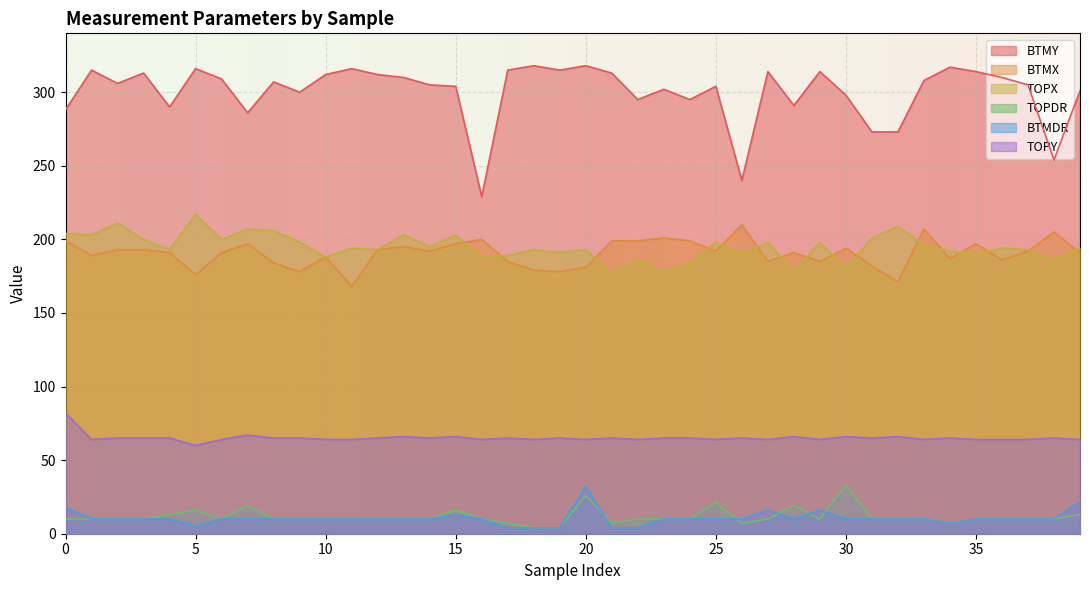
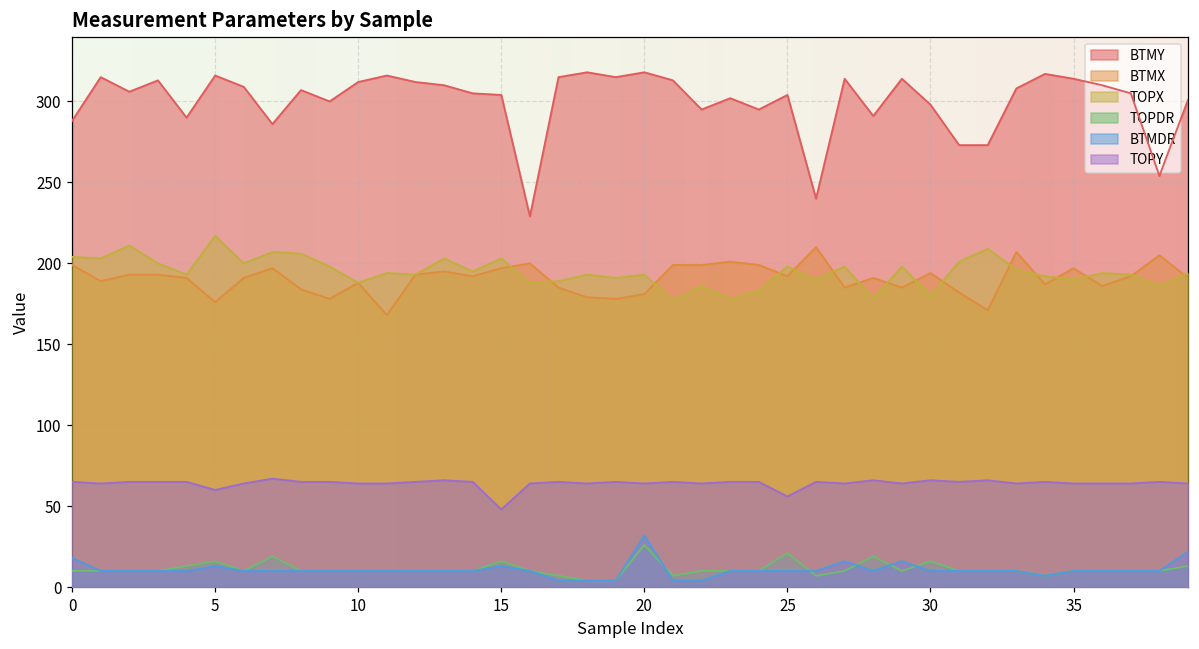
TOPY, 0: 82 -> 65
BTMDR, 5: 5 -> 13
TOPY, 15: 66 -> 48
TOPY, 25: 64 -> 56
TOPDR, 30: 33 -> 16
